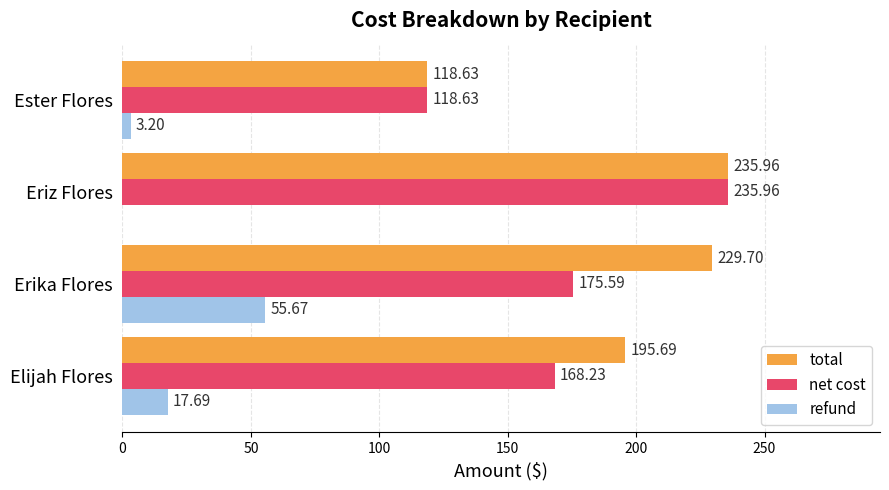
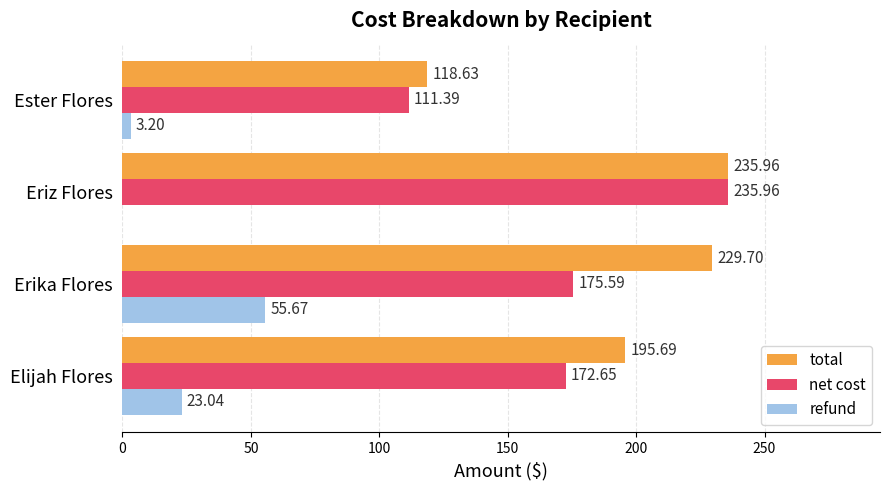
net cost, Ester Flores: 118.63 -> 111.39
net cost, Elijah Flores: 168.23 -> 172.65
refund, Elijah Flores: 17.69 -> 23.04
